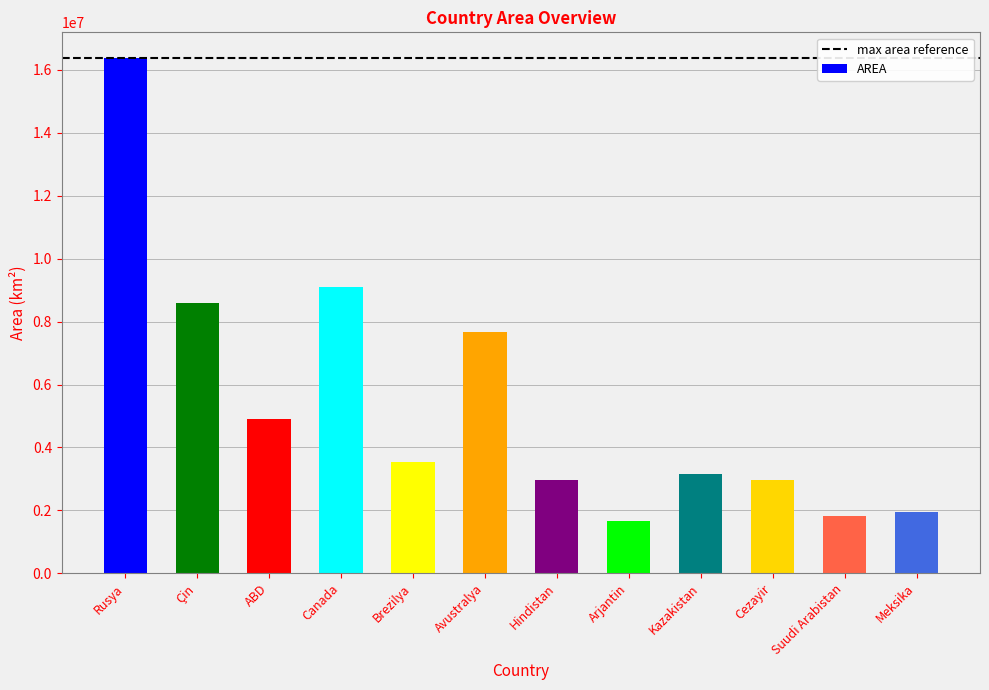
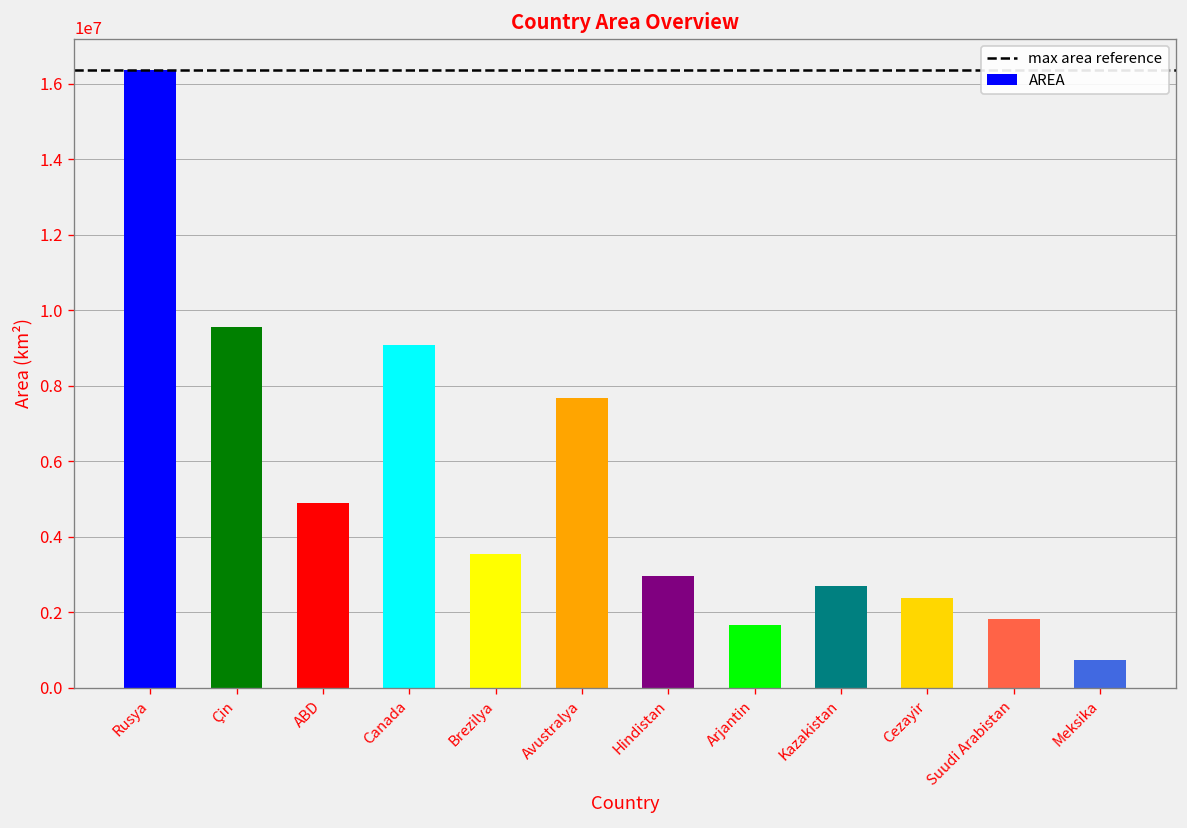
Çin: 8600000 -> 9600000
Kazakistan: 3200000 -> 2700000
Cezayir: 3000000 -> 2400000
Meksika: 1900000 -> 800000
